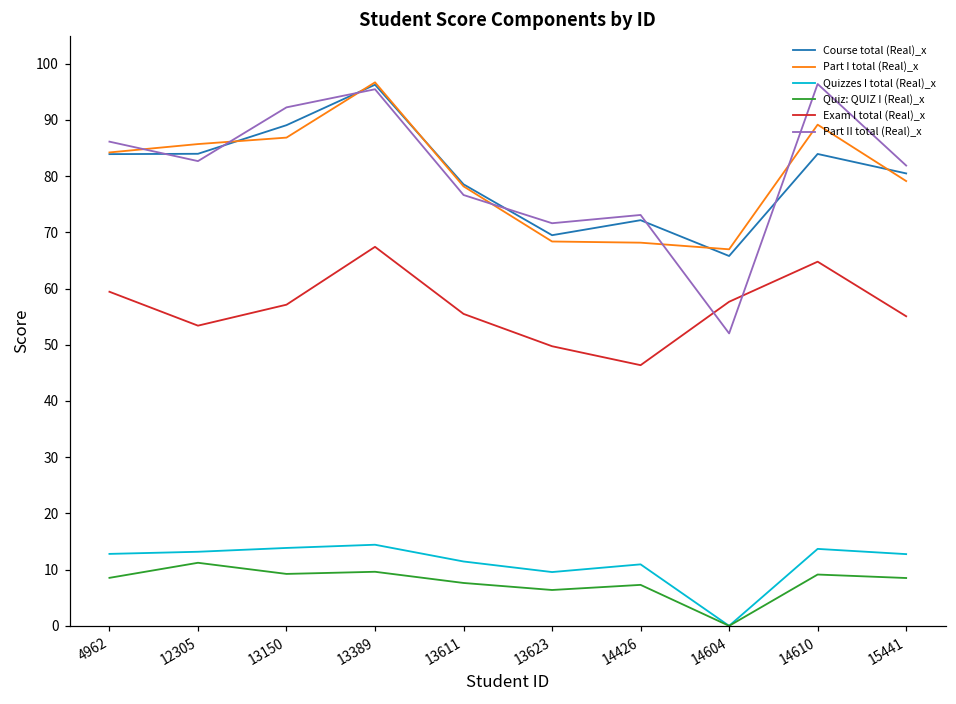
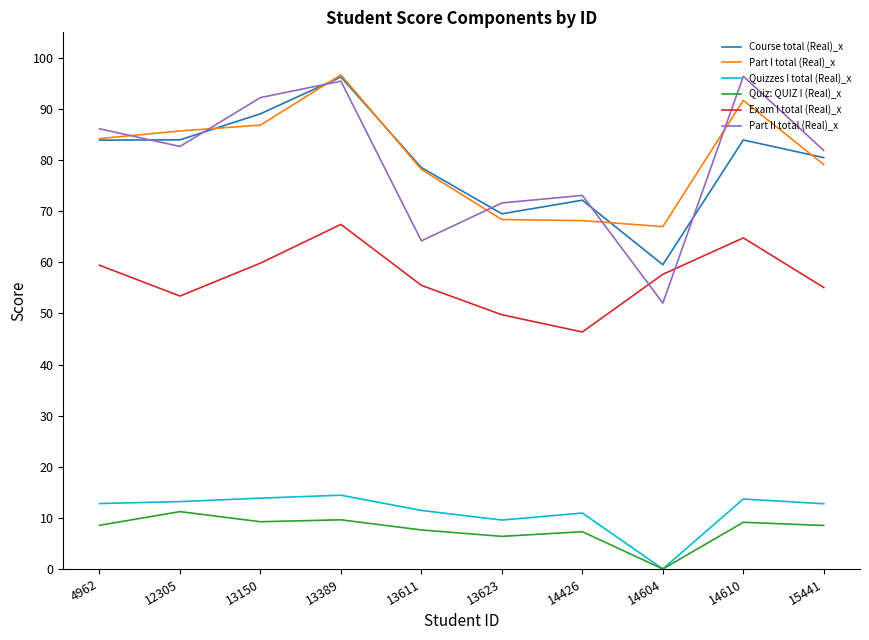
Exam I total (Real)_x, 13150: 57 -> 60
Part II total (Real)_x, 13611: 77 -> 64
Course total (Real)_x, 14604: 66 -> 60
Part I total (Real)_x, 14610: 89 -> 92
